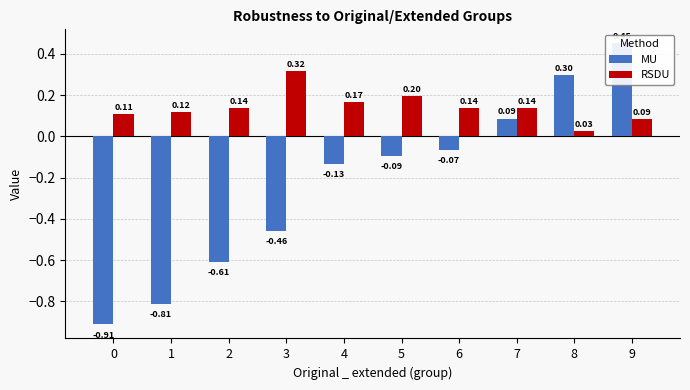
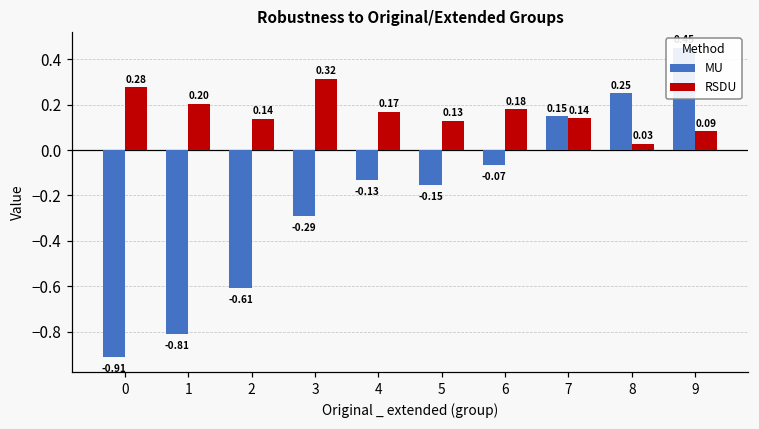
RSDU, 0: 0.11 -> 0.28
RSDU, 1: 0.12 -> 0.20
MU, 3: -0.46 -> -0.29
MU, 5: -0.09 -> -0.15
RSDU, 5: 0.20 -> 0.13
RSDU, 6: 0.14 -> 0.18
MU, 7: 0.09 -> 0.15
MU, 8: 0.30 -> 0.25
